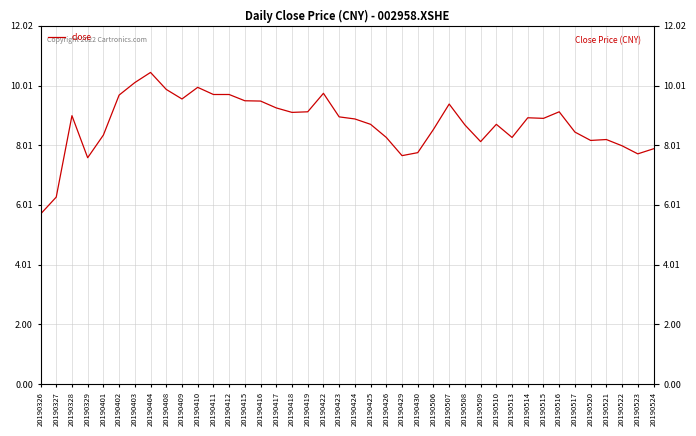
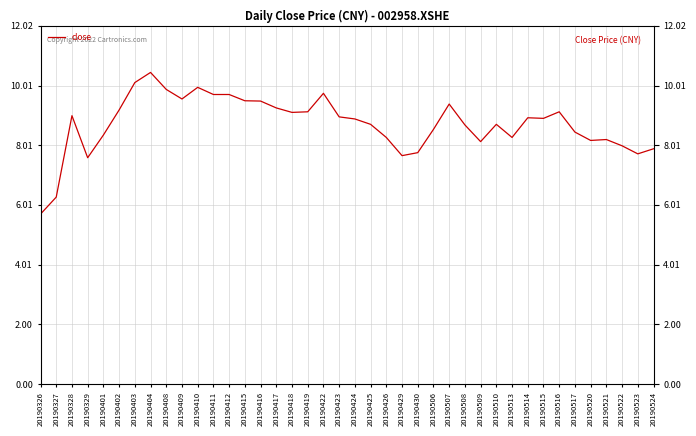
20190402: 9.7 -> 9.2
